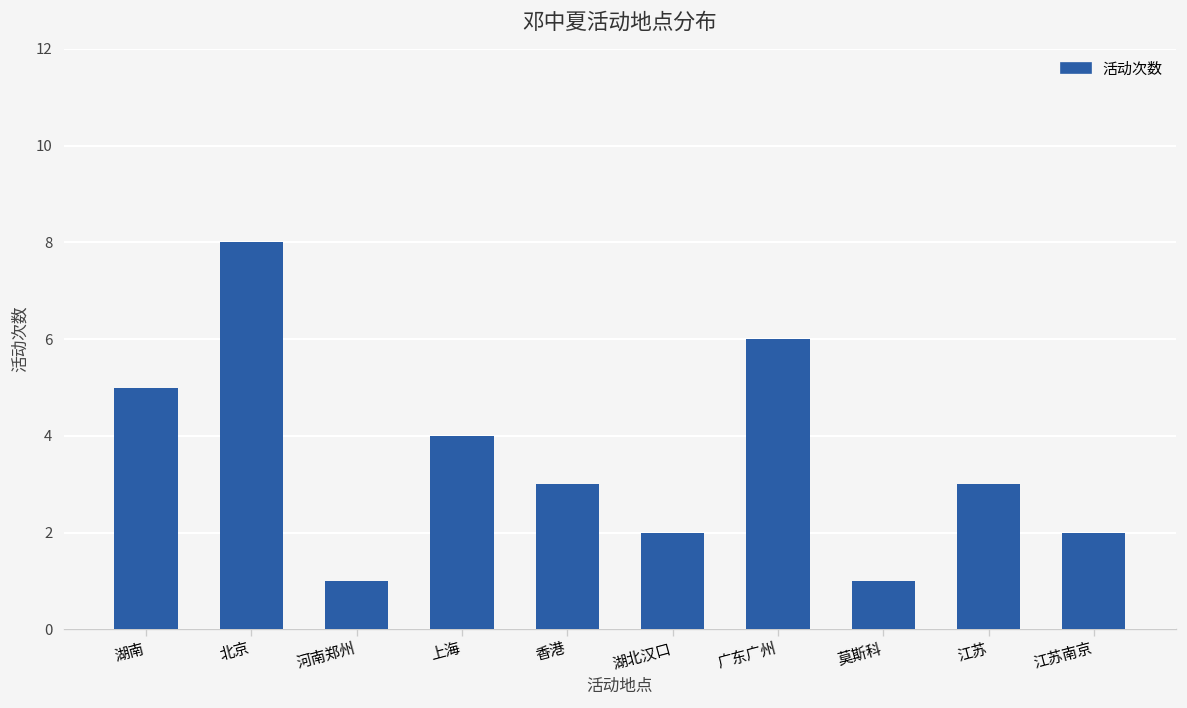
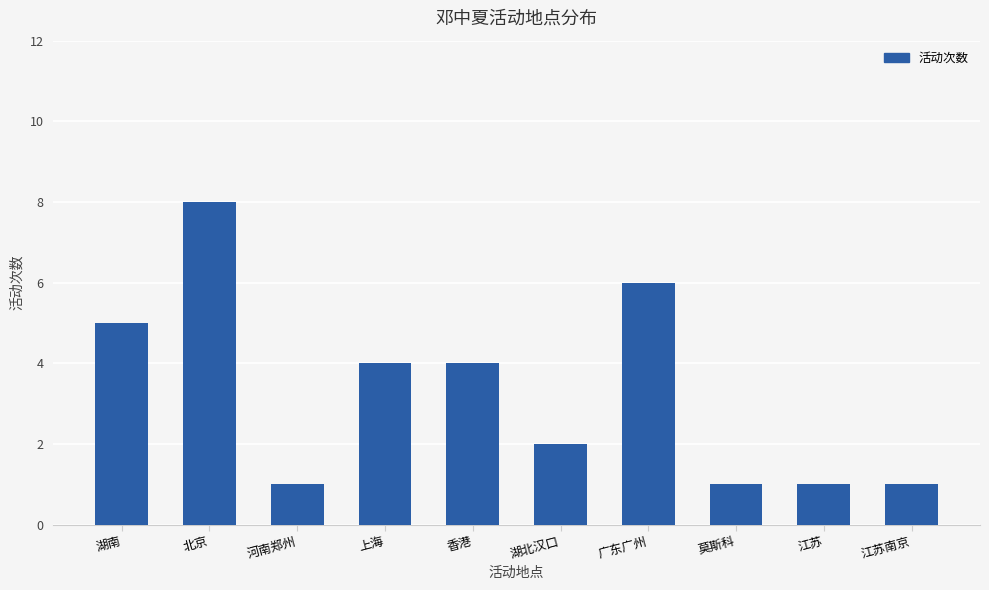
香港: 3 -> 4
江苏: 3 -> 1
江苏南京: 2 -> 1
